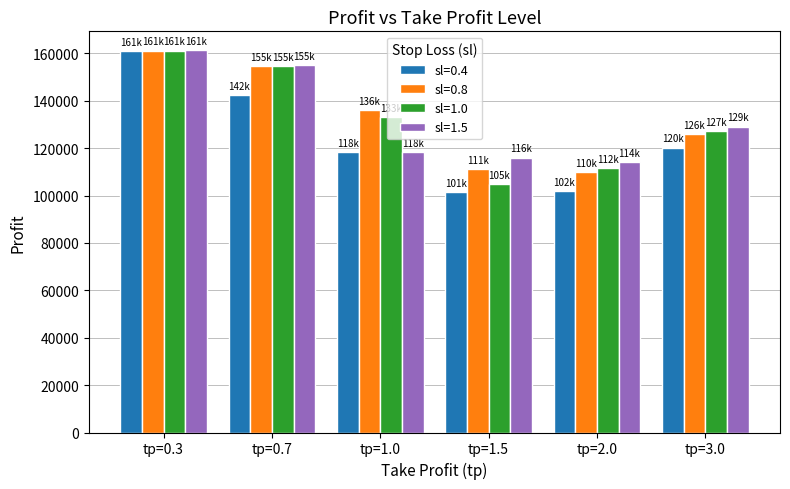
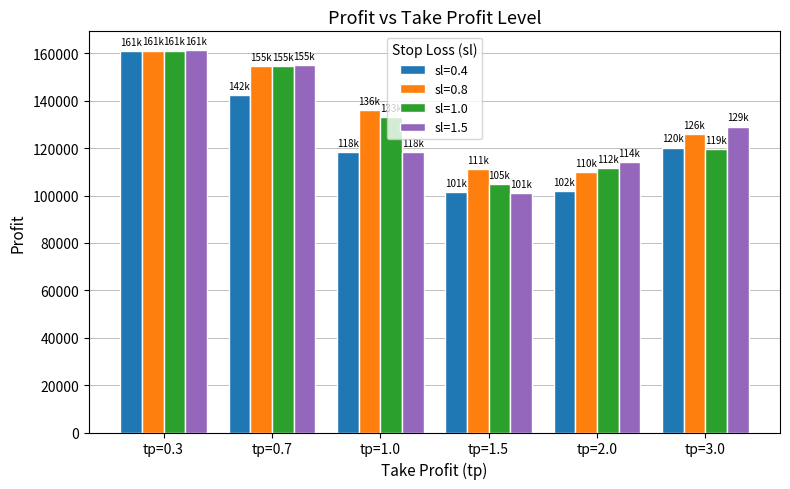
sl=1.5, tp=1.5: 116k -> 101k
sl=1.0, tp=3.0: 127k -> 119k
